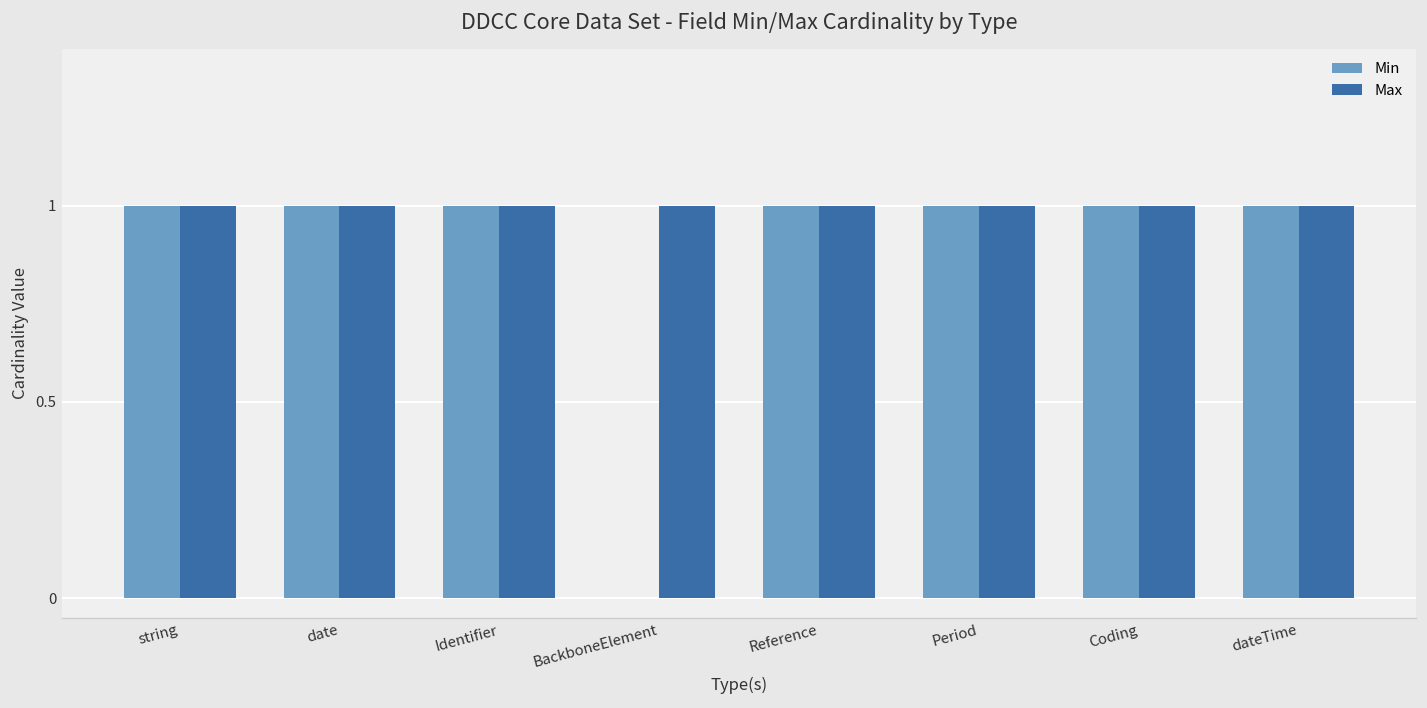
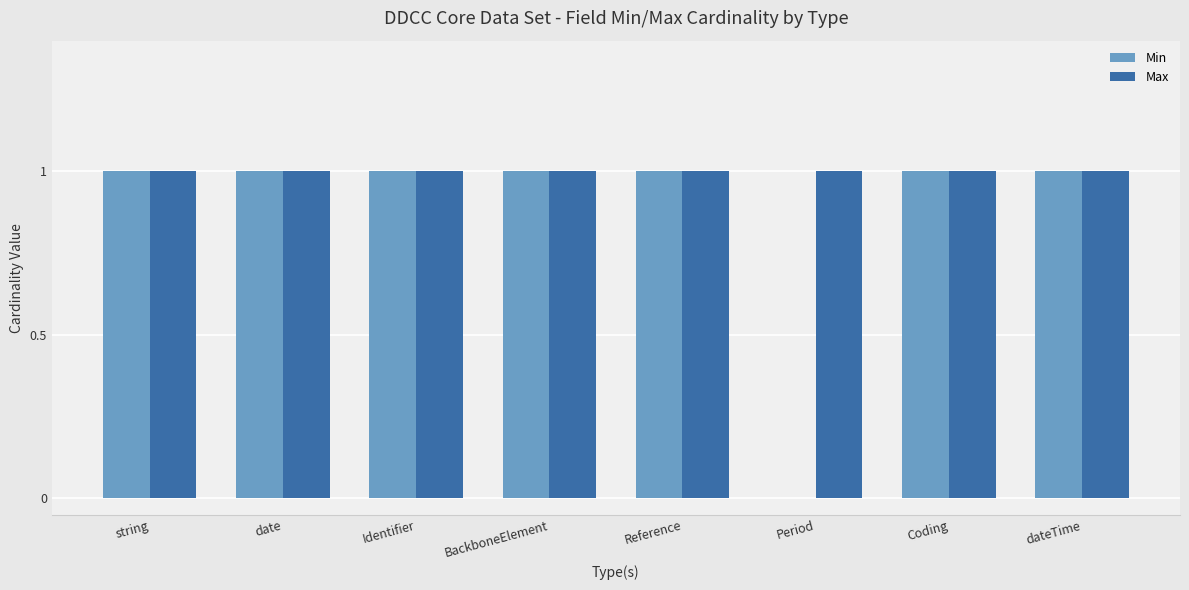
Min, BackboneElement: 0 -> 1
Min, Period: 1 -> 0
